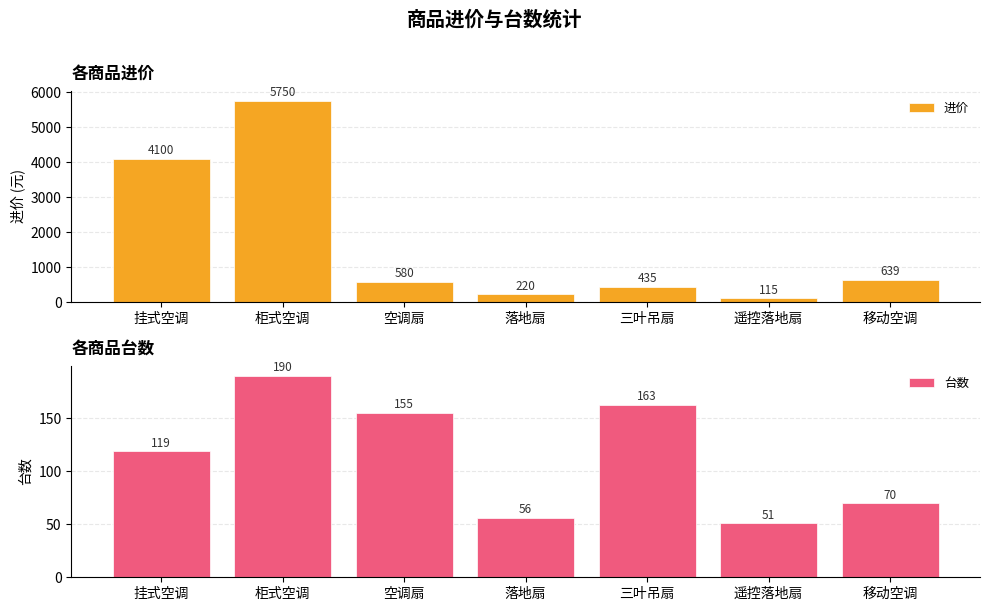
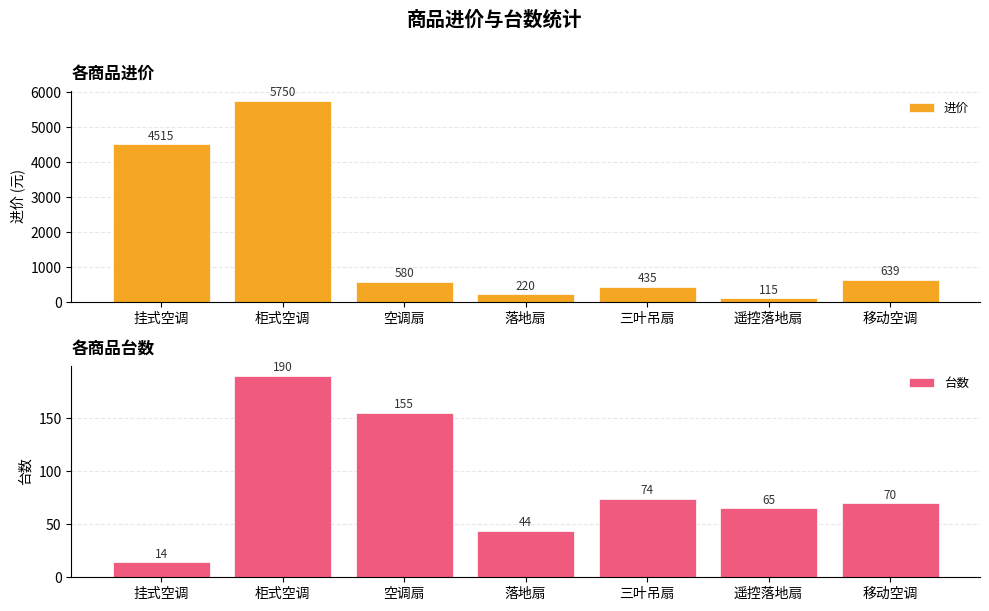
各商品进价, 挂式空调: 4100 -> 4515
各商品台数, 挂式空调: 119 -> 14
各商品台数, 落地扇: 56 -> 44
各商品台数, 三叶吊扇: 163 -> 74
各商品台数, 遥控落地扇: 51 -> 65
